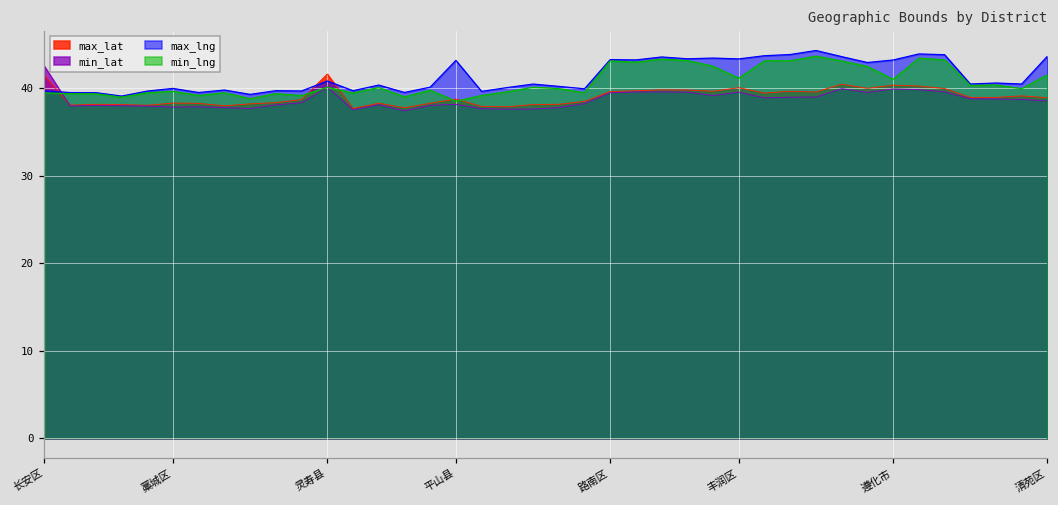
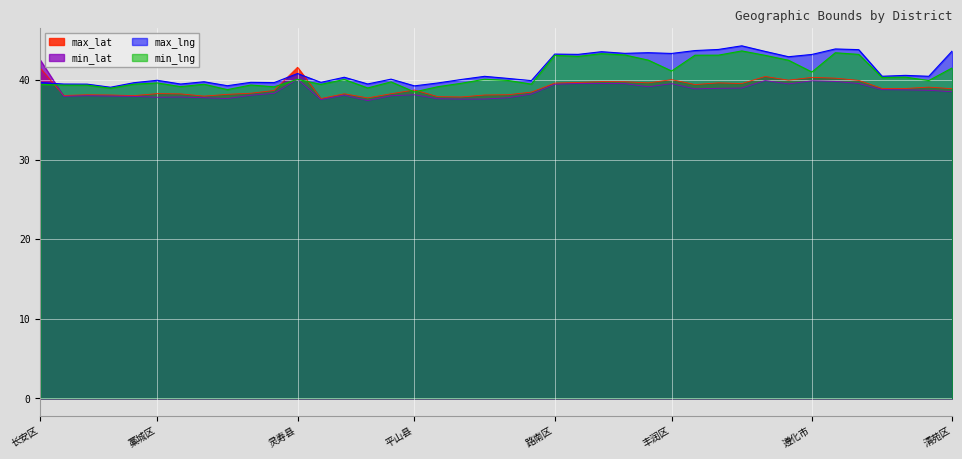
max_lng, 平山县: 43 -> 39
